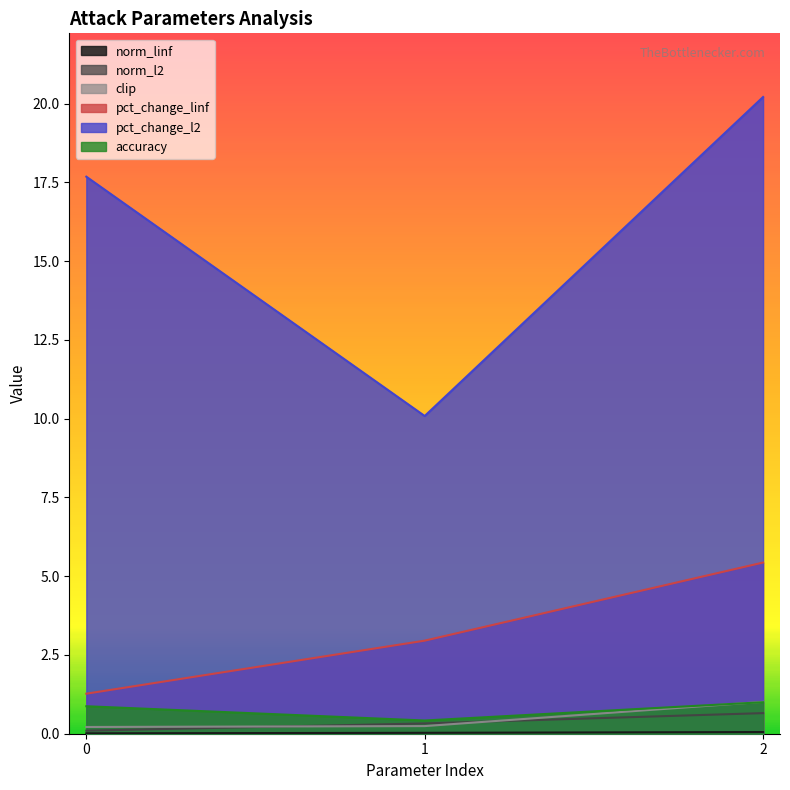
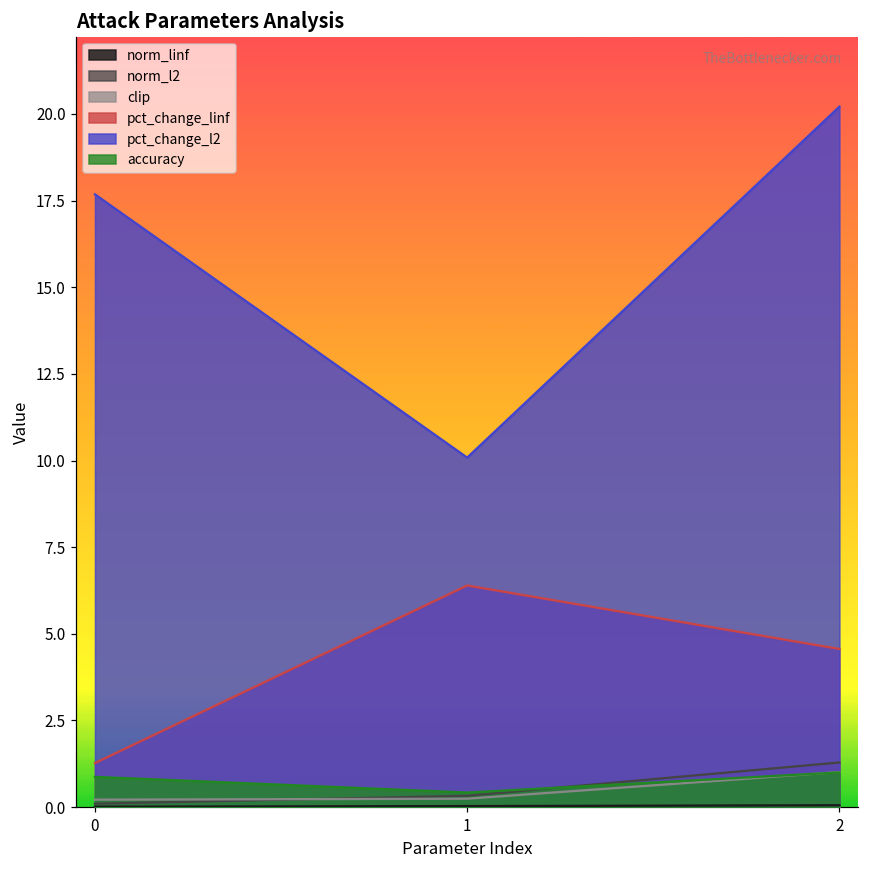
pct_change_linf, 1: 3.0 -> 6.4
norm_l2, 2: 0.7 -> 1.3
pct_change_linf, 2: 5.4 -> 4.6
